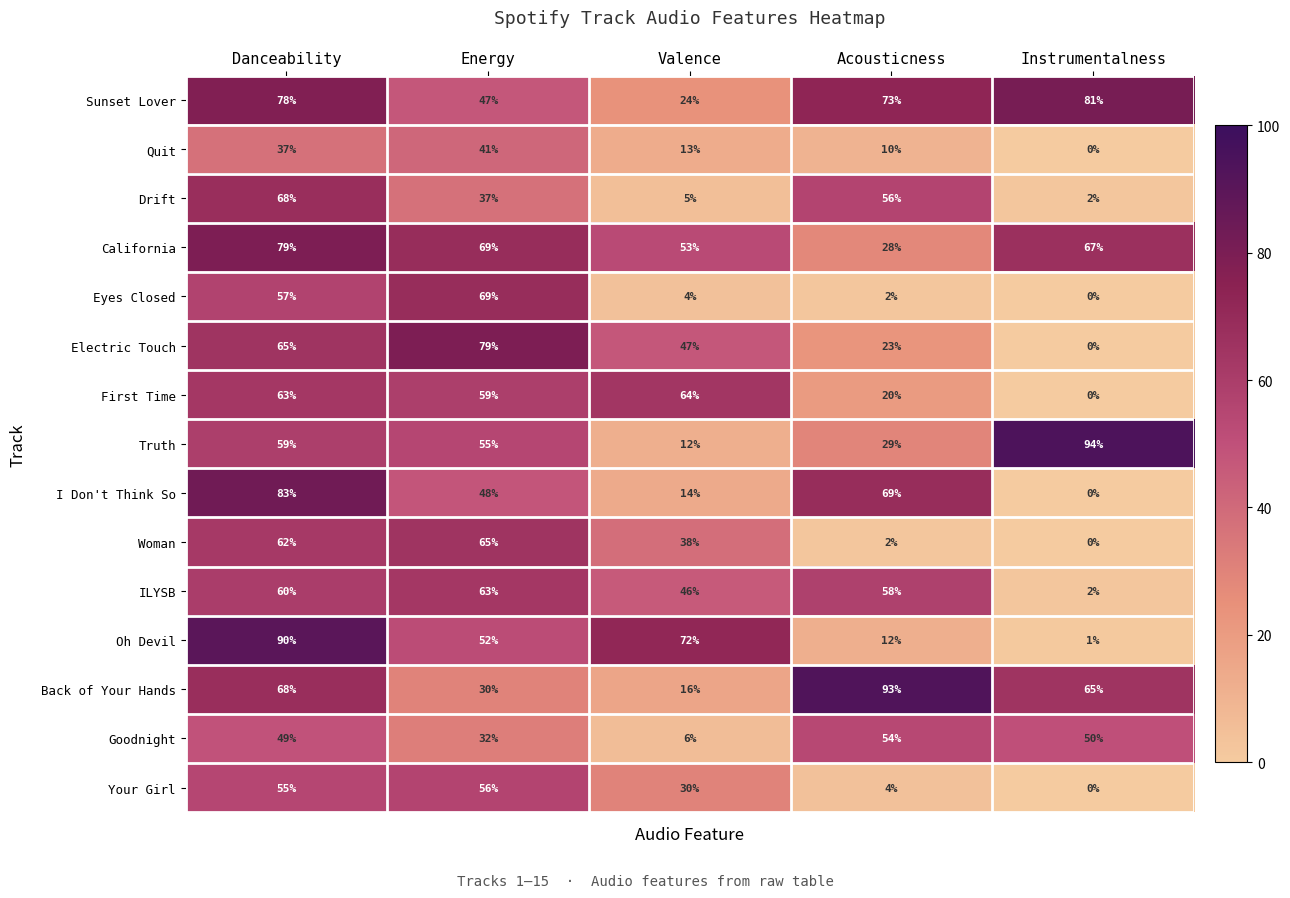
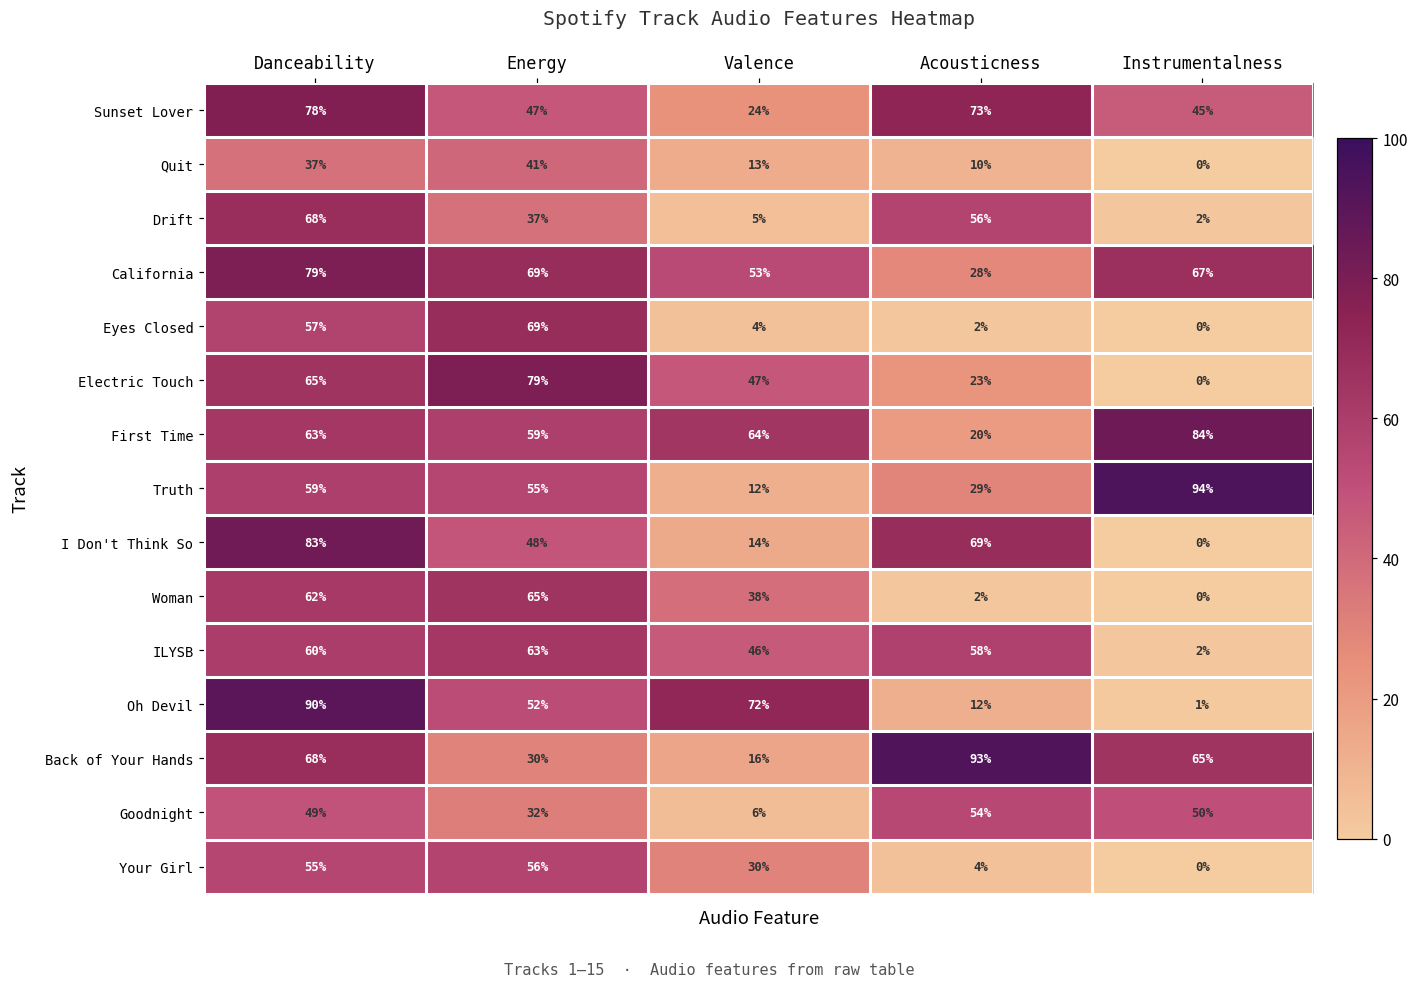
Sunset Lover, Instrumentalness: 81% -> 45%
First Time, Instrumentalness: 0% -> 84%
